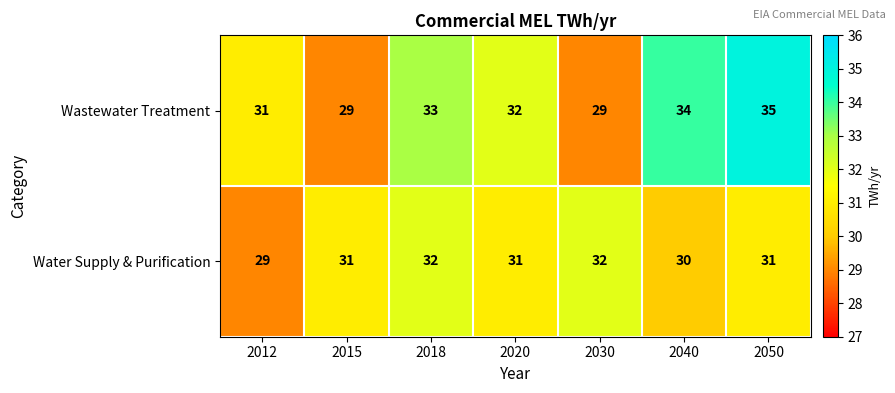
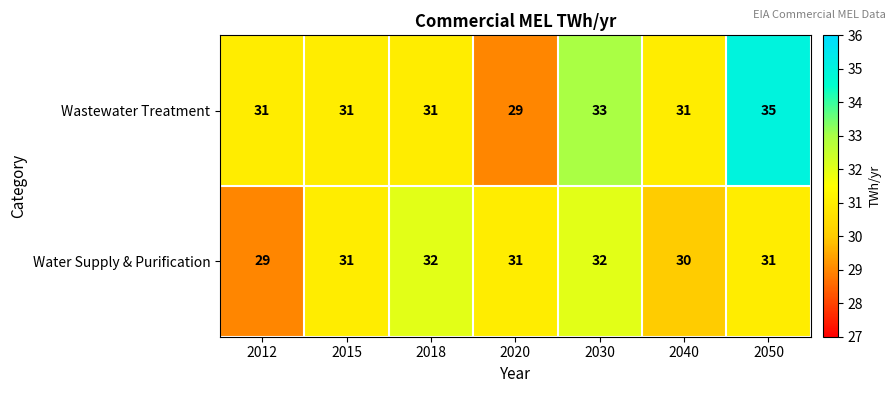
Wastewater Treatment, 2015: 29 -> 31
Wastewater Treatment, 2018: 33 -> 31
Wastewater Treatment, 2020: 32 -> 29
Wastewater Treatment, 2030: 29 -> 33
Wastewater Treatment, 2040: 34 -> 31
